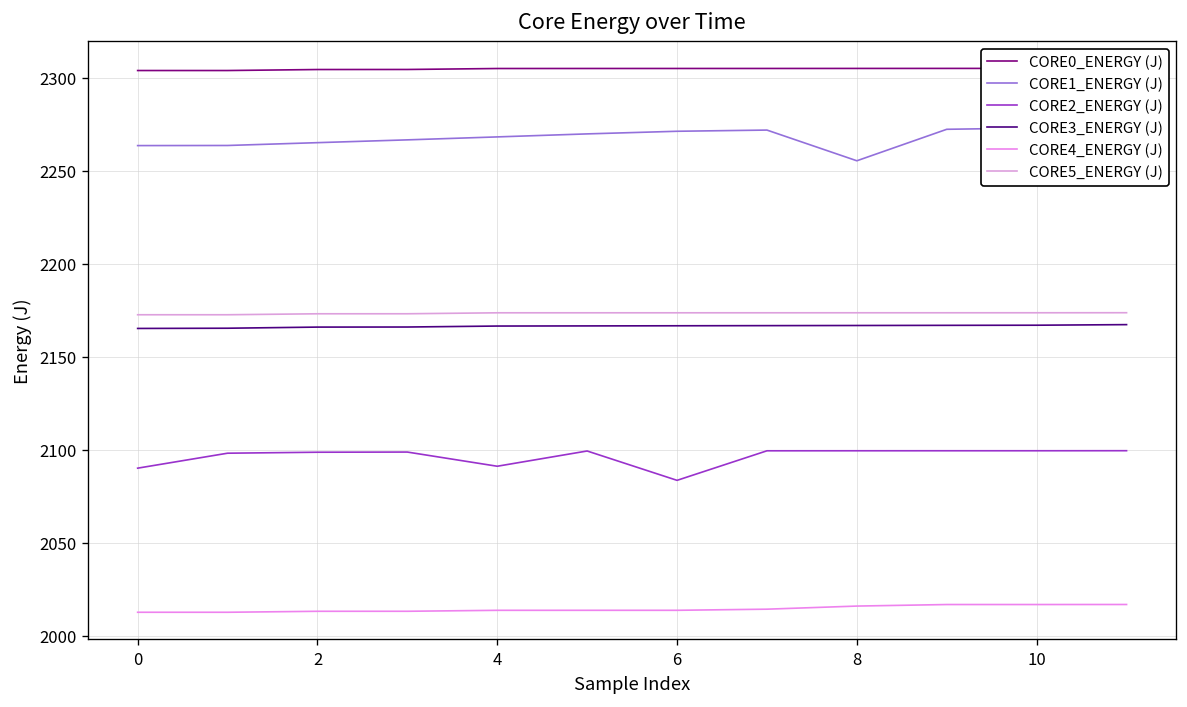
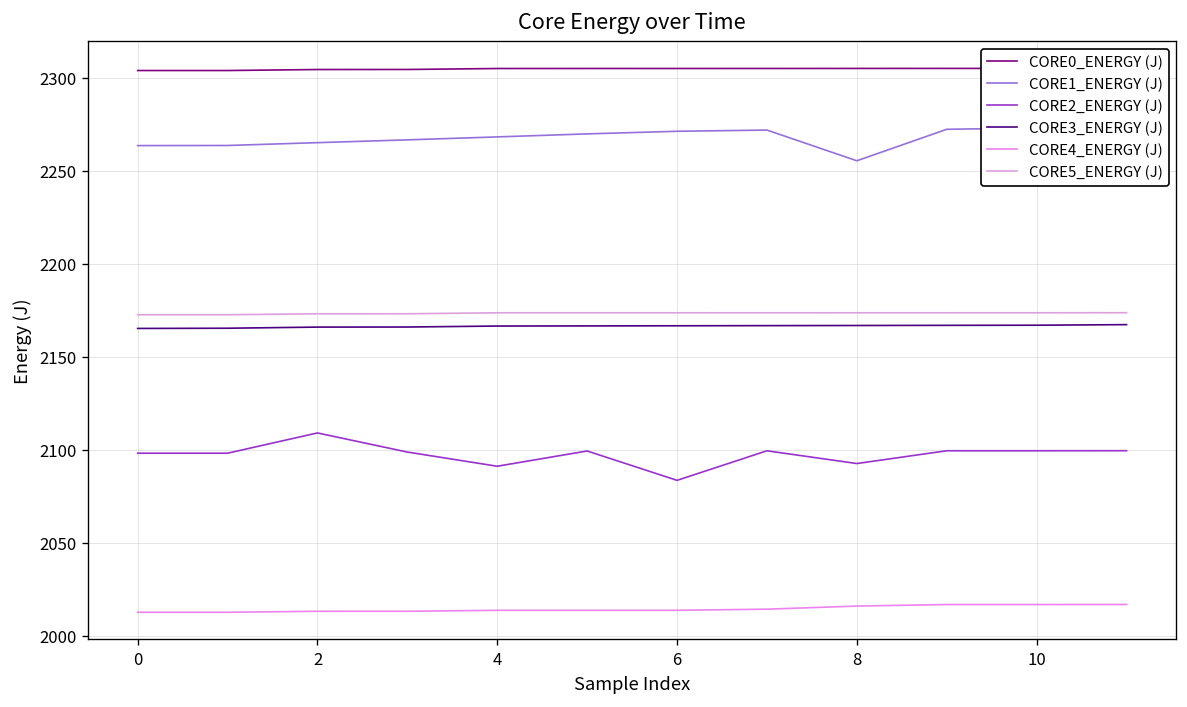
CORE2_ENERGY (J), 0: 2090 -> 2098
CORE2_ENERGY (J), 2: 2099 -> 2109
CORE2_ENERGY (J), 8: 2099 -> 2093
